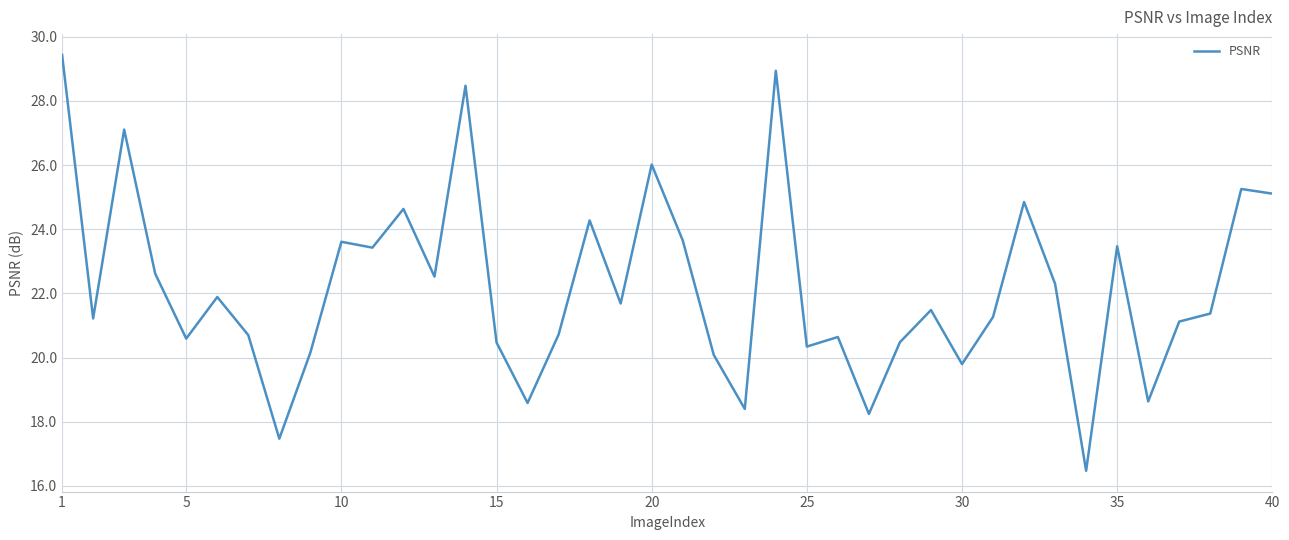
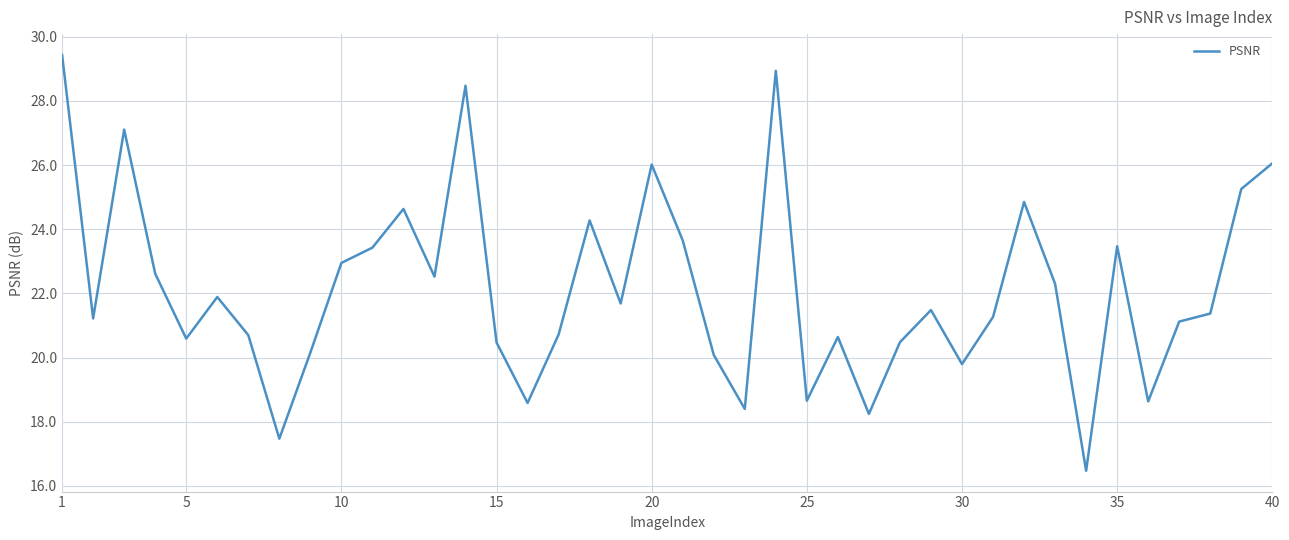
10: 23.6 -> 22.9
25: 20.3 -> 18.7
40: 25.1 -> 26.1
